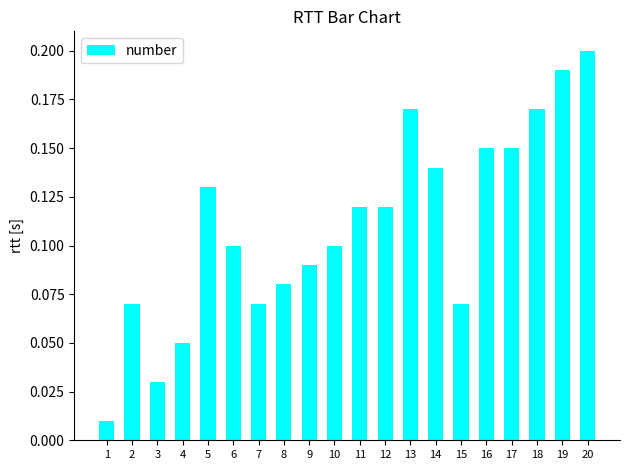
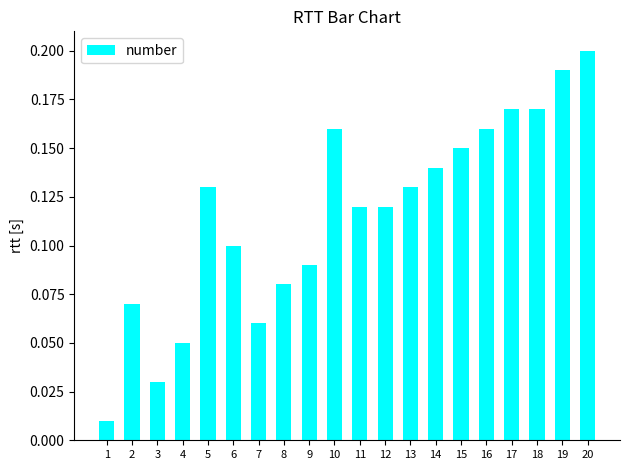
7: 0.070 -> 0.060
10: 0.100 -> 0.160
13: 0.170 -> 0.130
15: 0.070 -> 0.150
16: 0.150 -> 0.160
17: 0.150 -> 0.170
